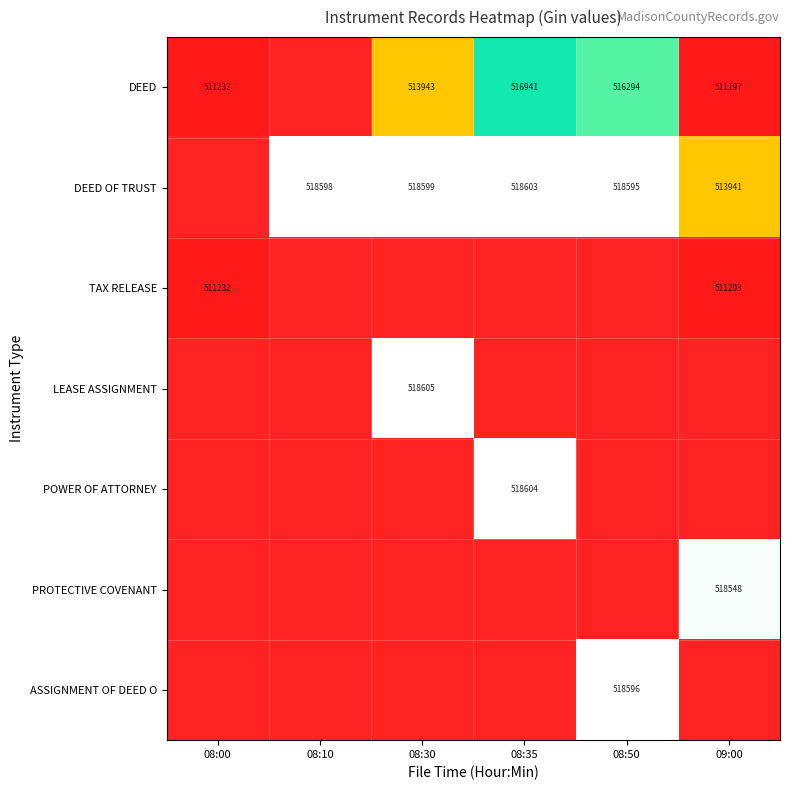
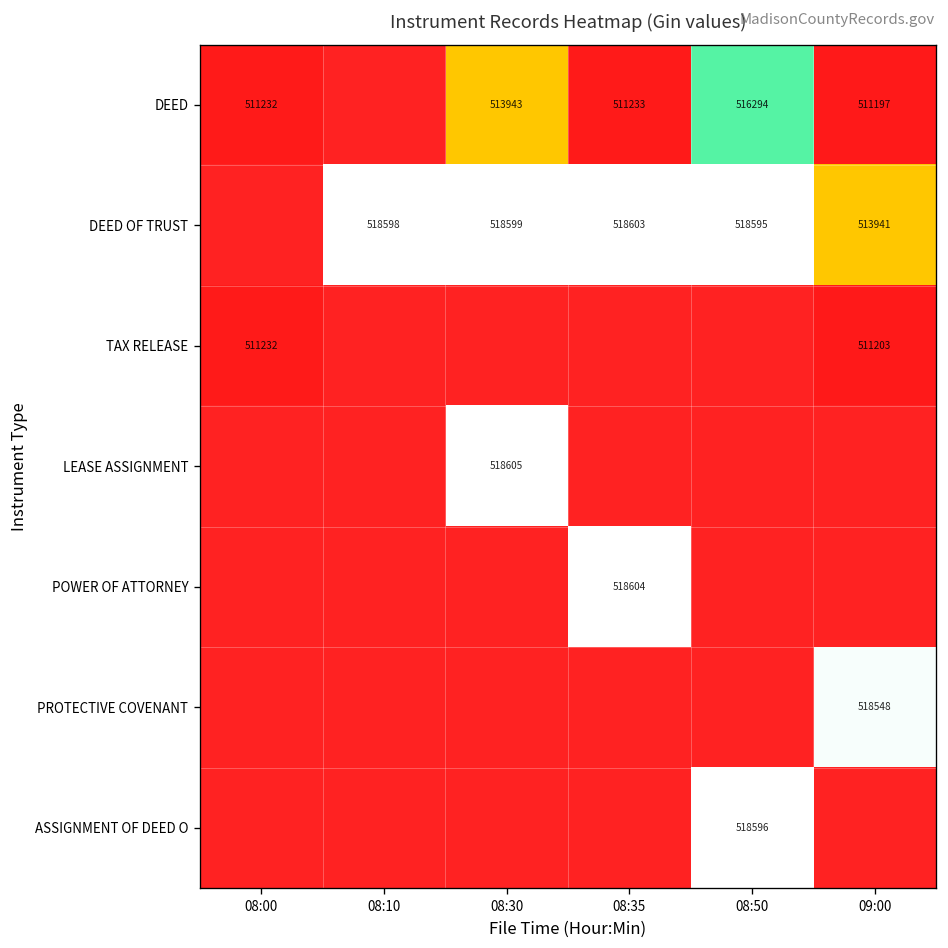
DEED, 08:35: 516941 -> 511233
